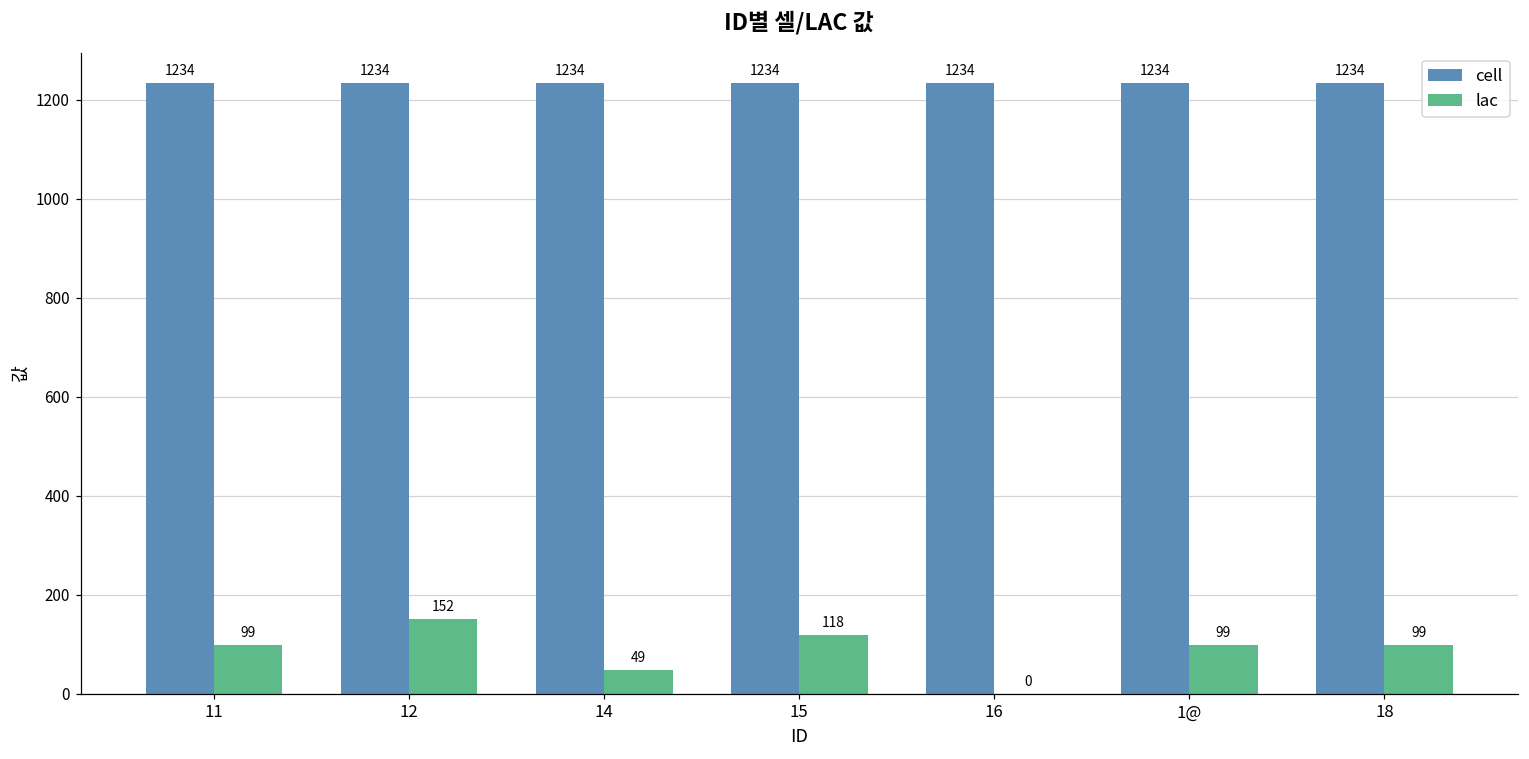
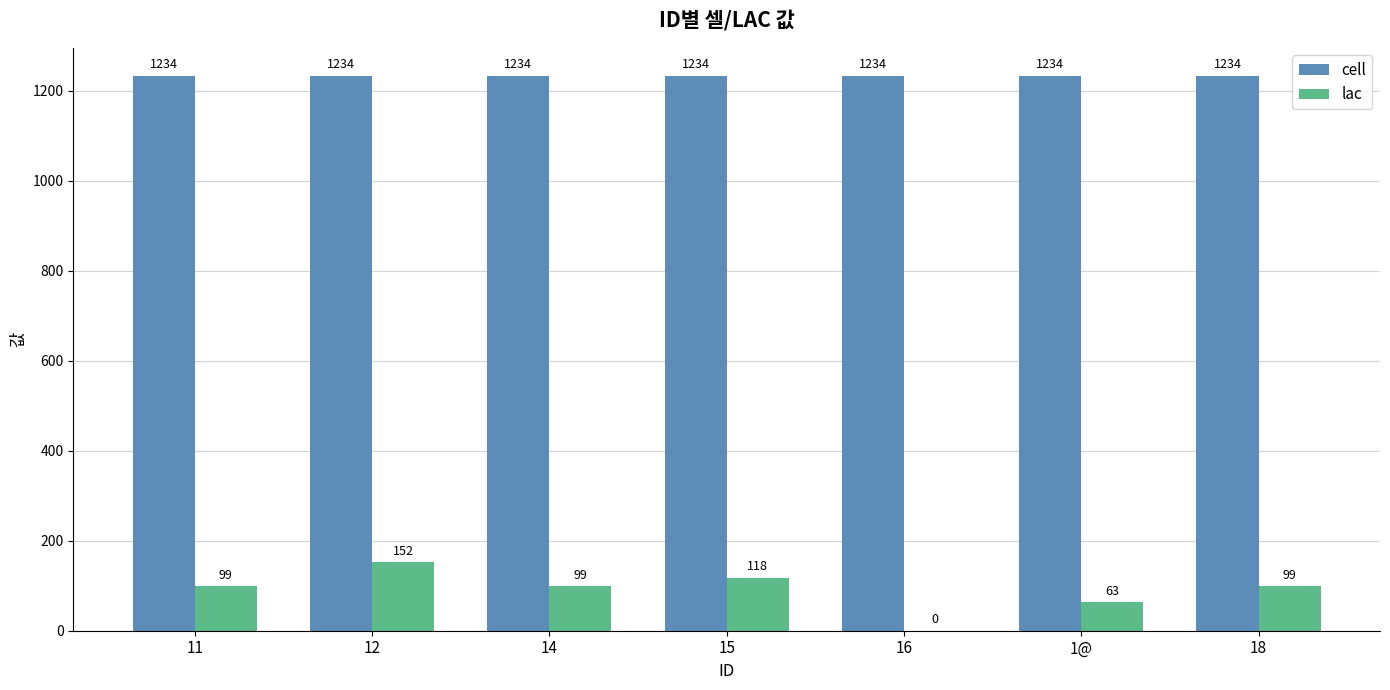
lac, 14: 49 -> 99
lac, 1@: 99 -> 63
